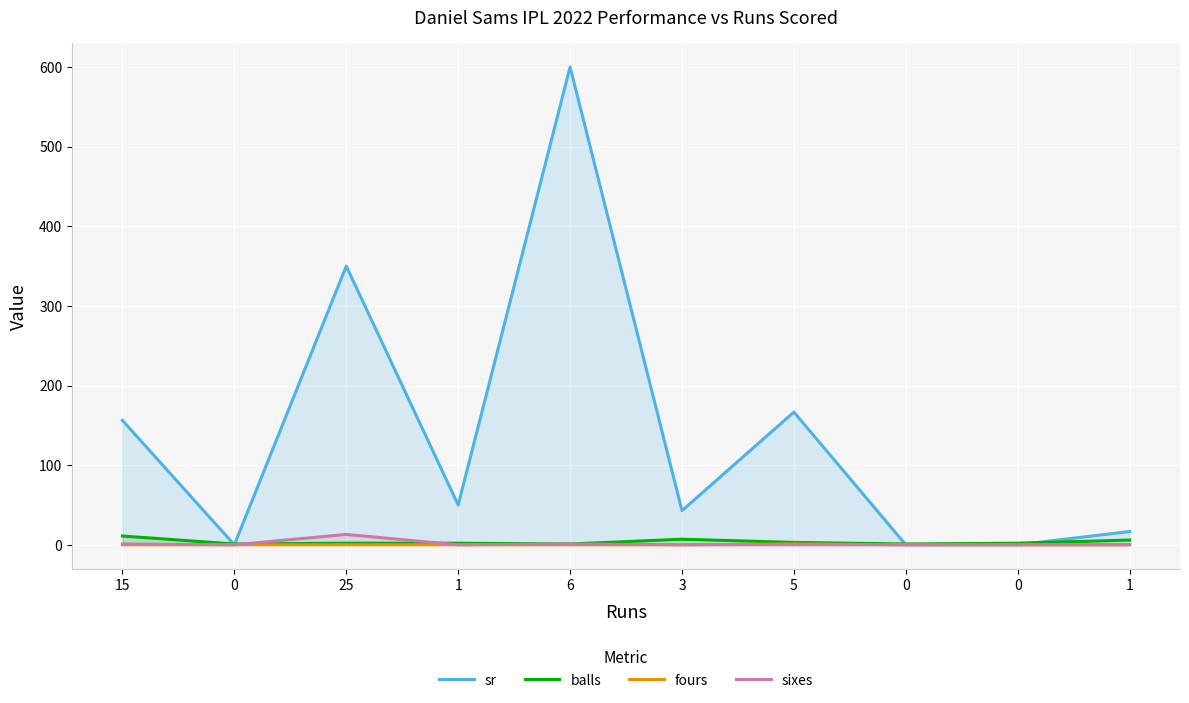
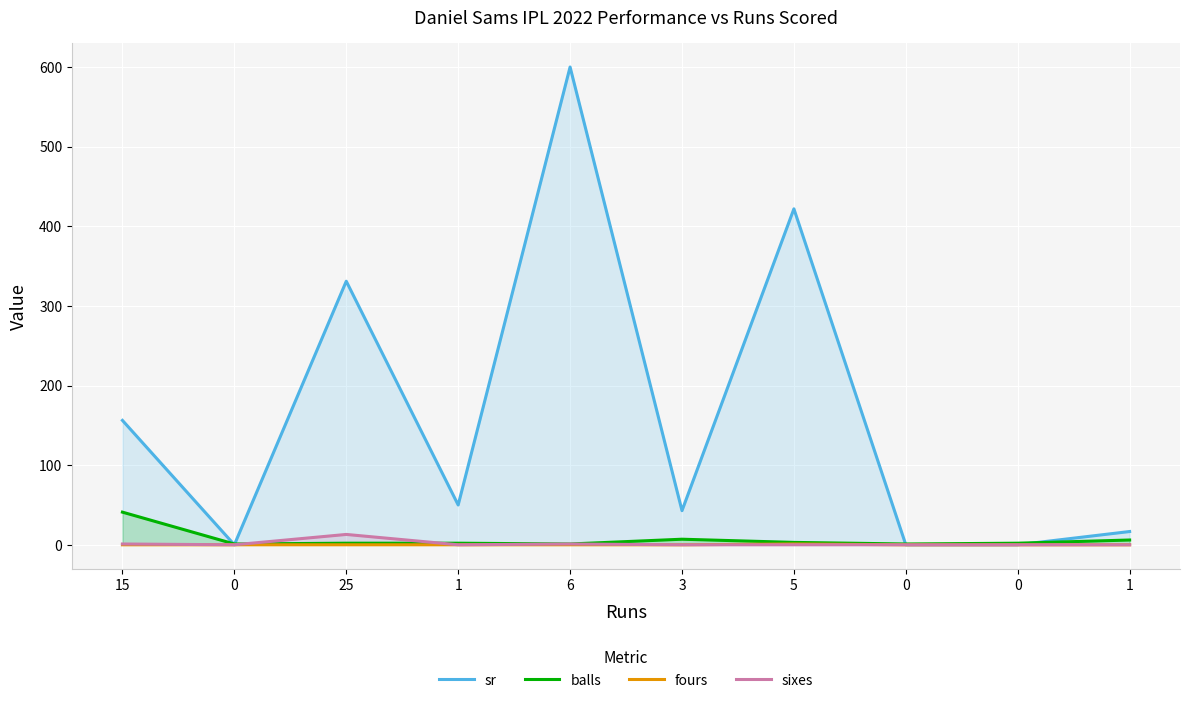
balls, 15: 10 -> 40
sr, 25: 350 -> 330
sr, 5: 170 -> 420
